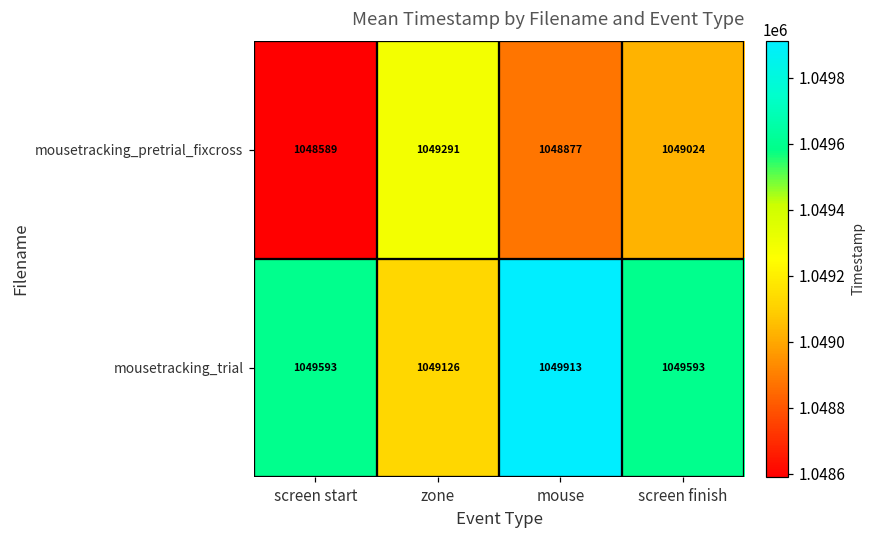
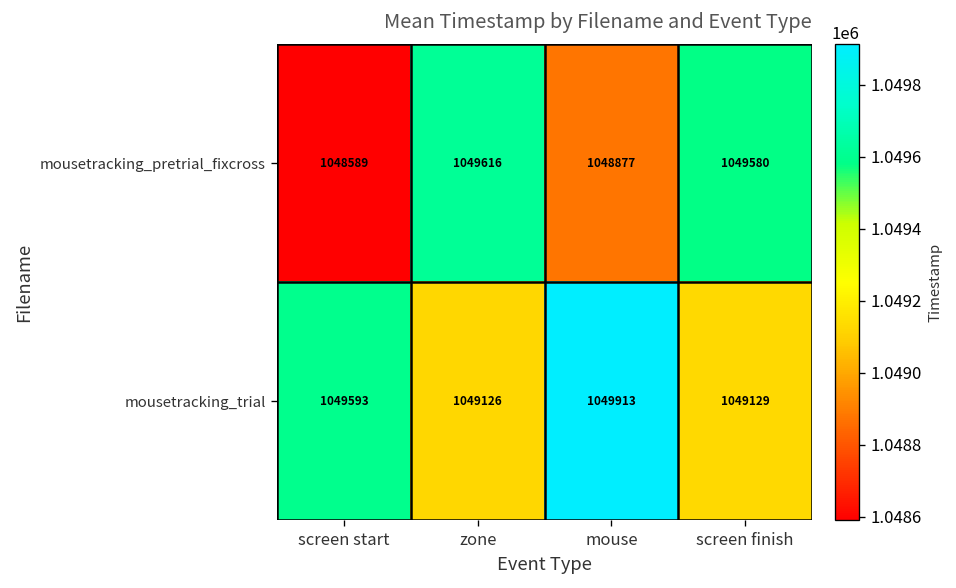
mousetracking_pretrial_fixcross, zone: 1049291 -> 1049616
mousetracking_pretrial_fixcross, screen finish: 1049024 -> 1049580
mousetracking_trial, screen finish: 1049593 -> 1049129
